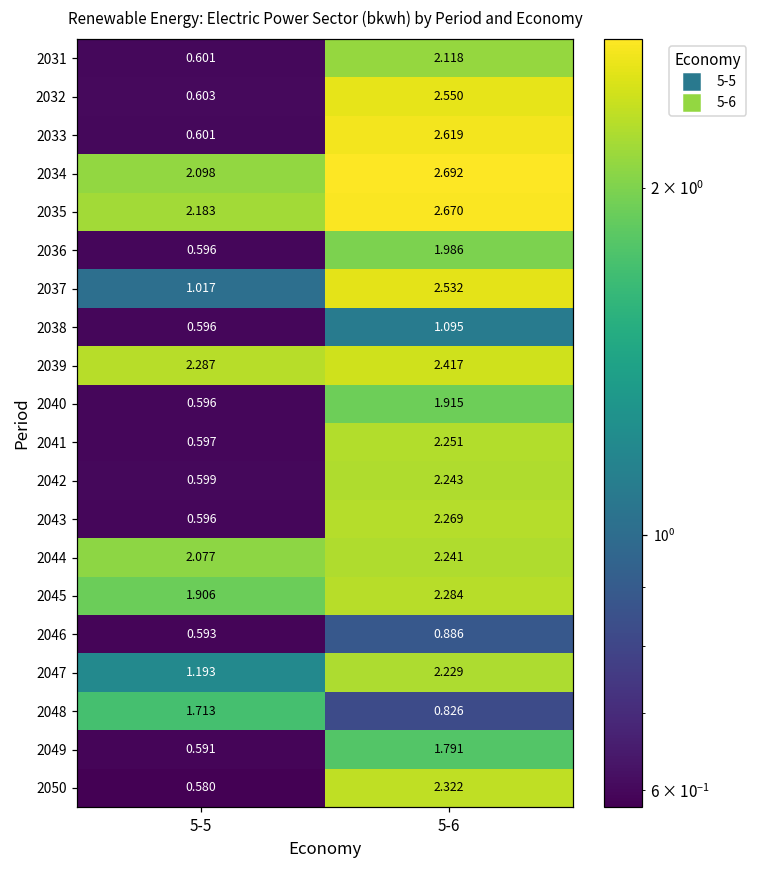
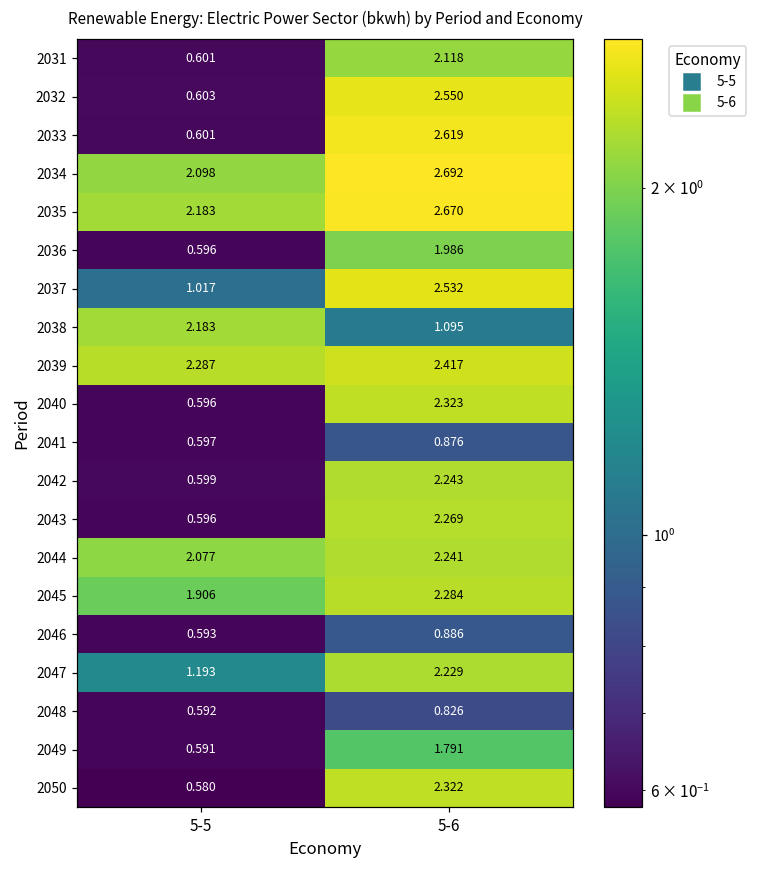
2038, 5-5: 0.596 -> 2.183
2040, 5-6: 1.915 -> 2.323
2041, 5-6: 2.251 -> 0.876
2048, 5-5: 1.713 -> 0.592
